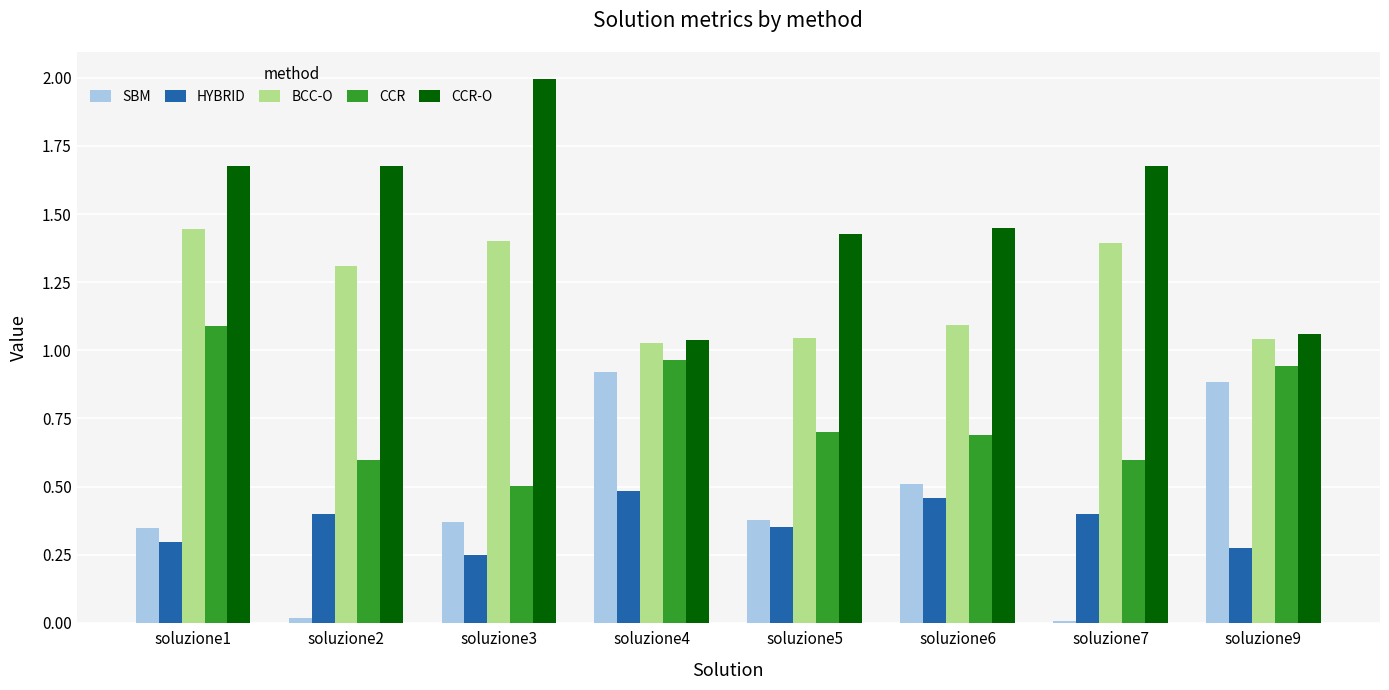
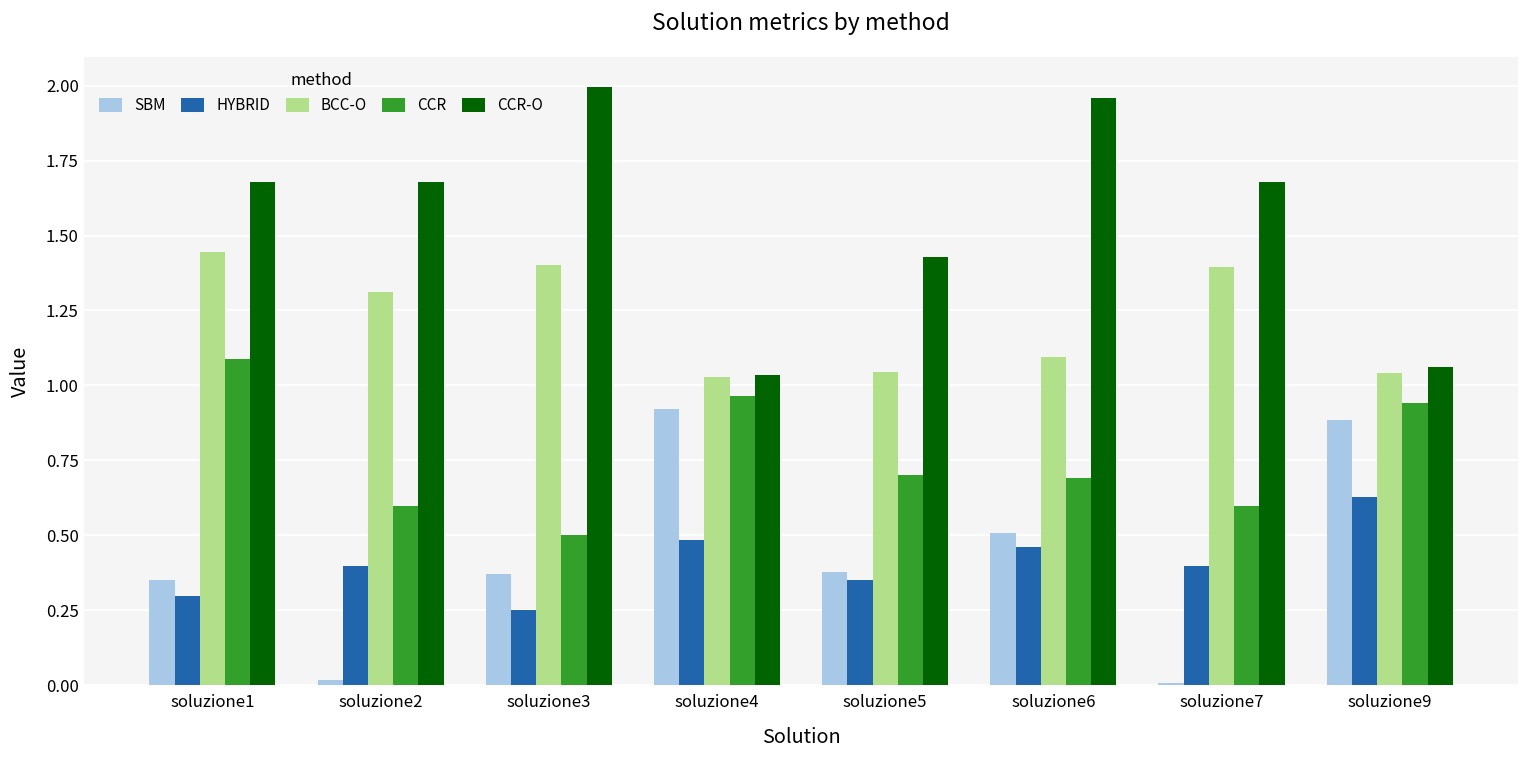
CCR-O, soluzione6: 1.45 -> 1.96
HYBRID, soluzione9: 0.28 -> 0.63
